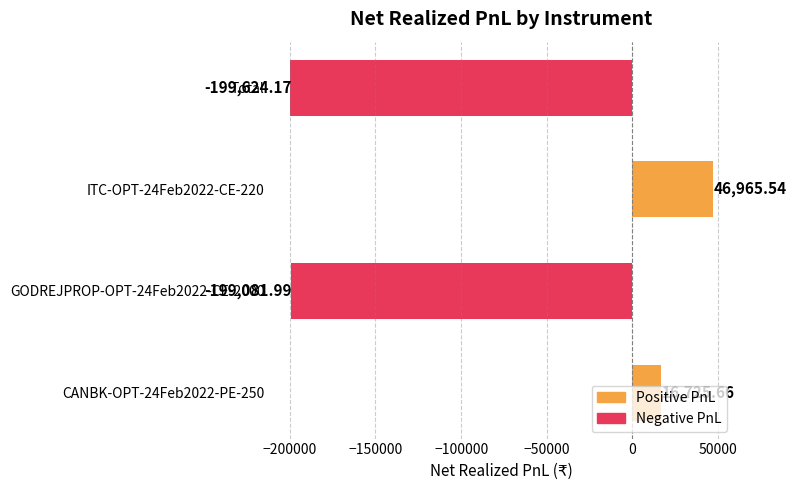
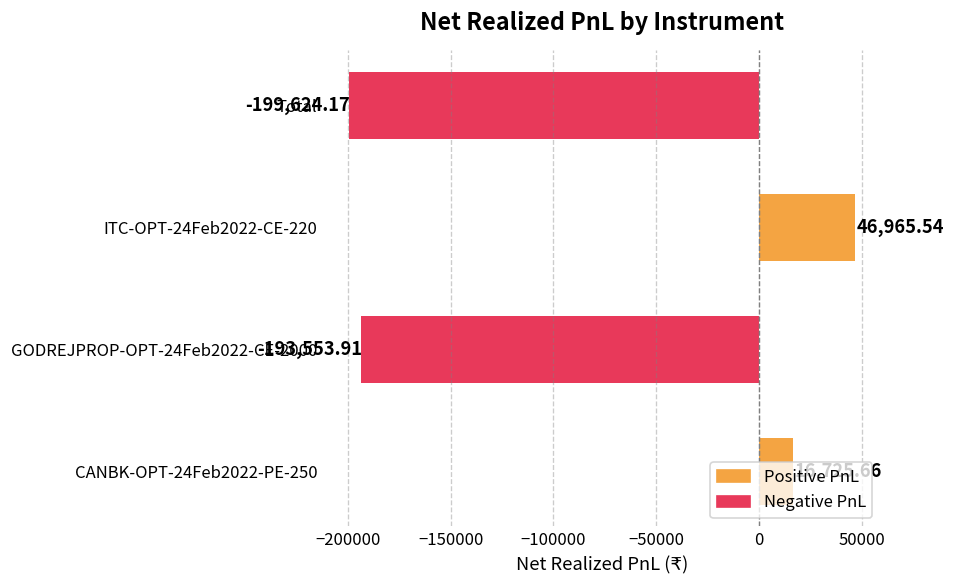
GODREJPROP-OPT-24Feb2022-CE-2000: -199,081.99 -> -193,553.91
